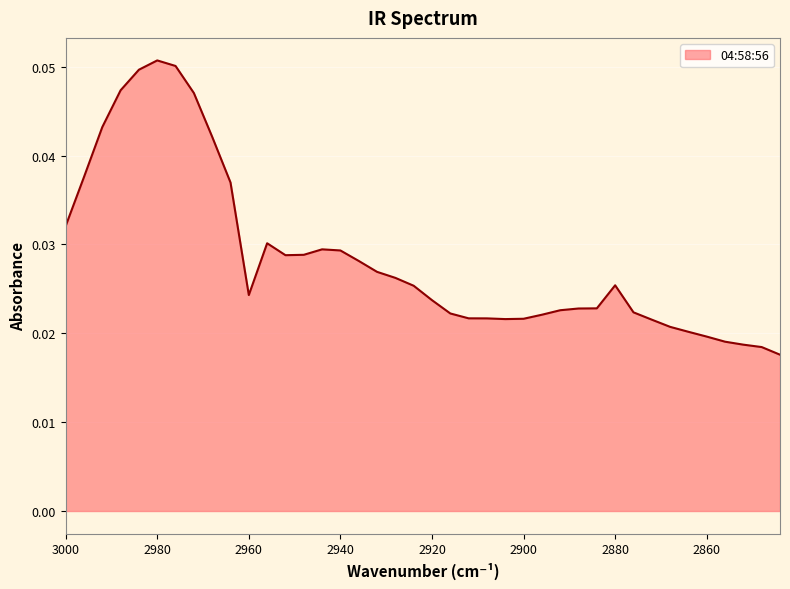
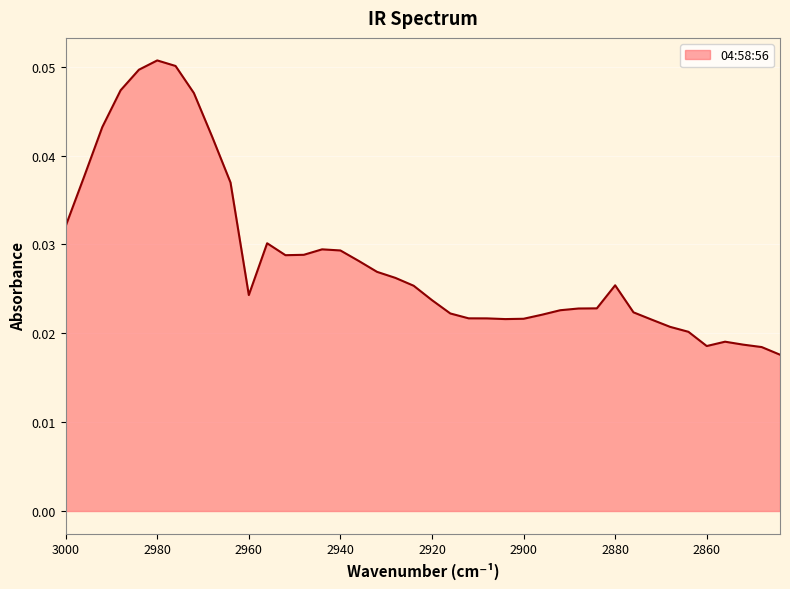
2860: 0.020 -> 0.019
